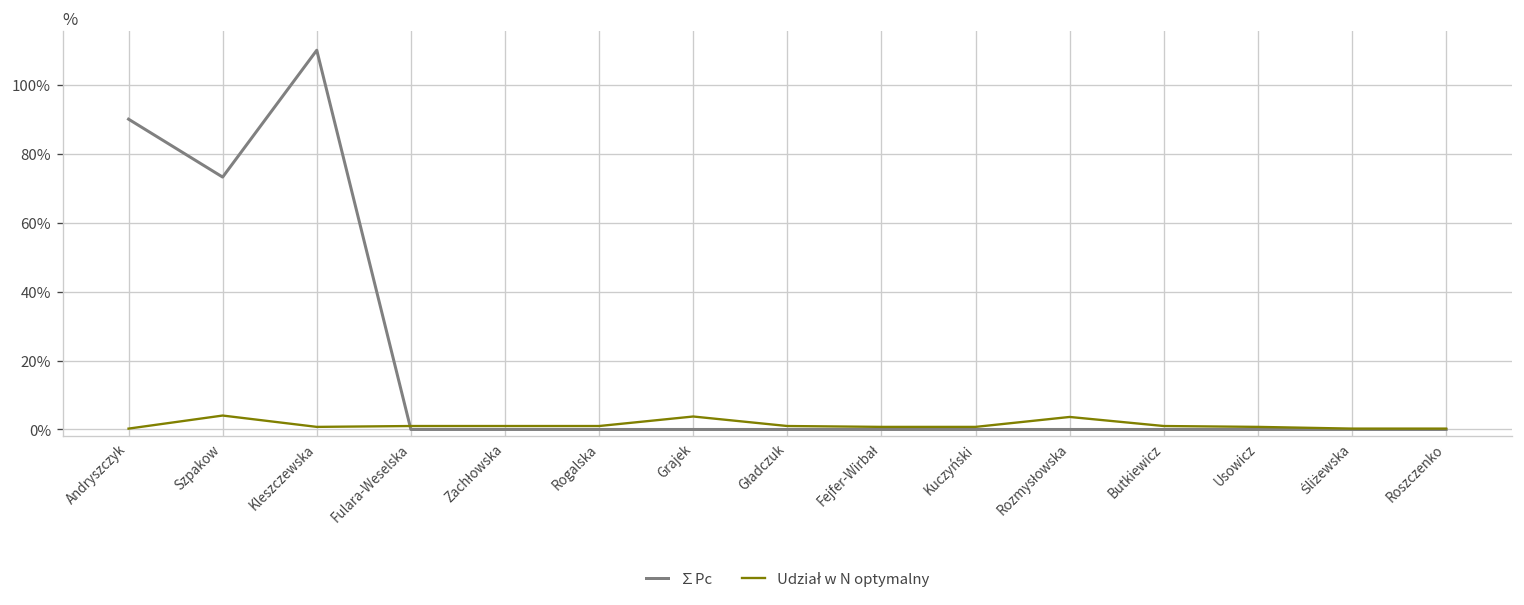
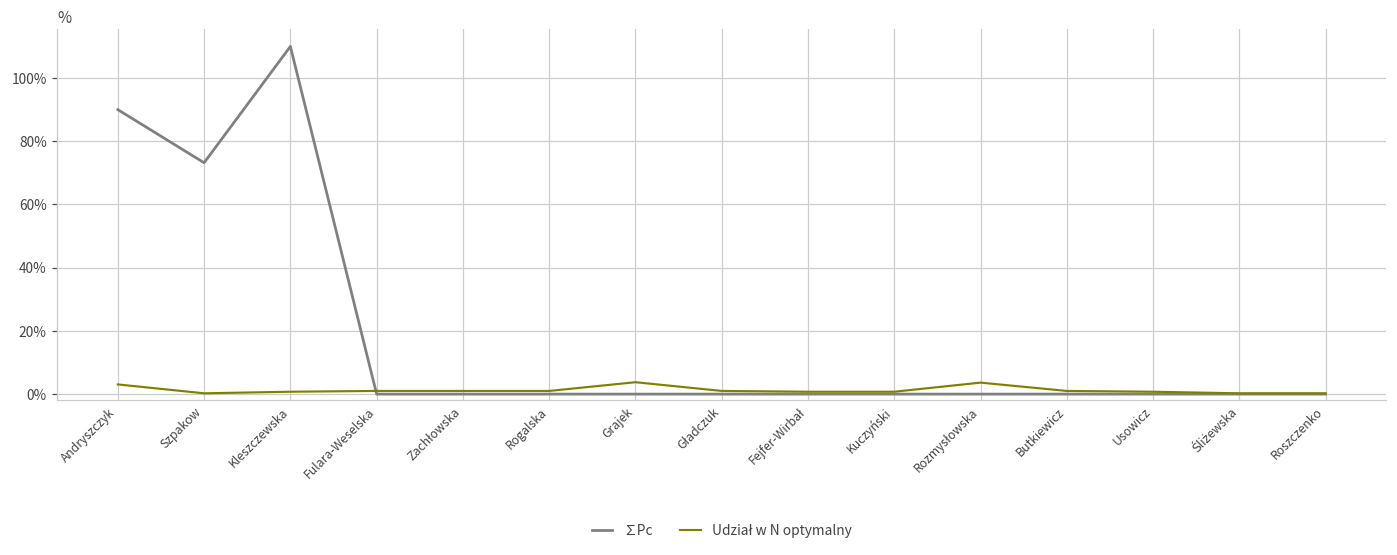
Udział w N optymalny, Andryszczyk: 0% -> 3%
Udział w N optymalny, Szpakow: 4% -> 0%
